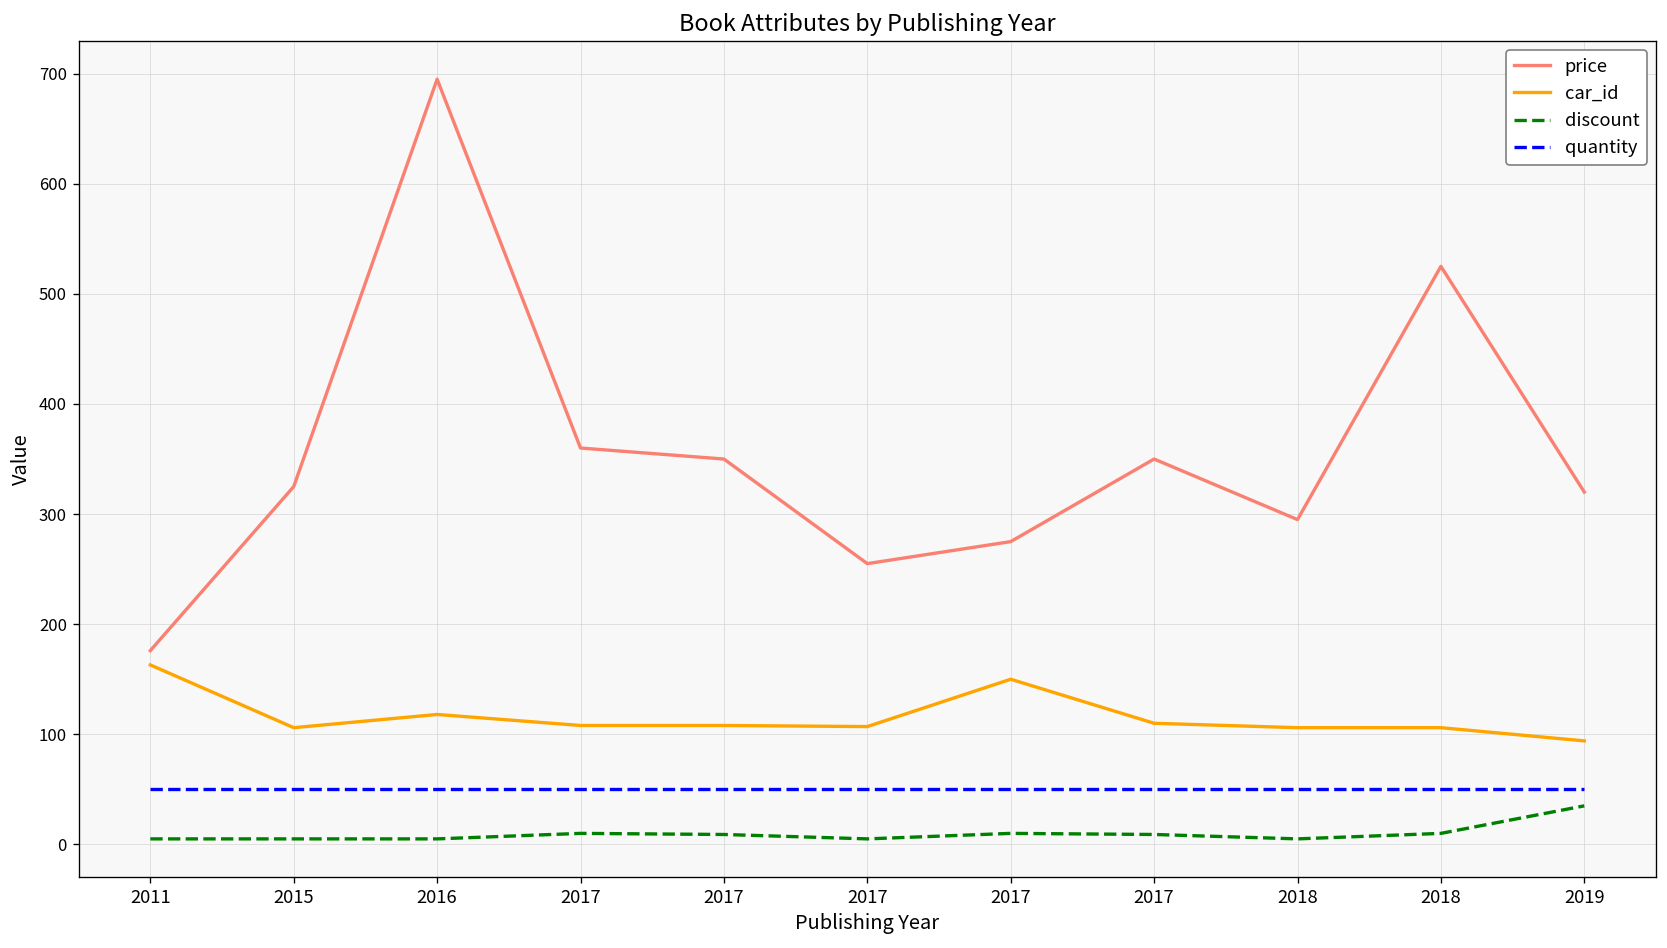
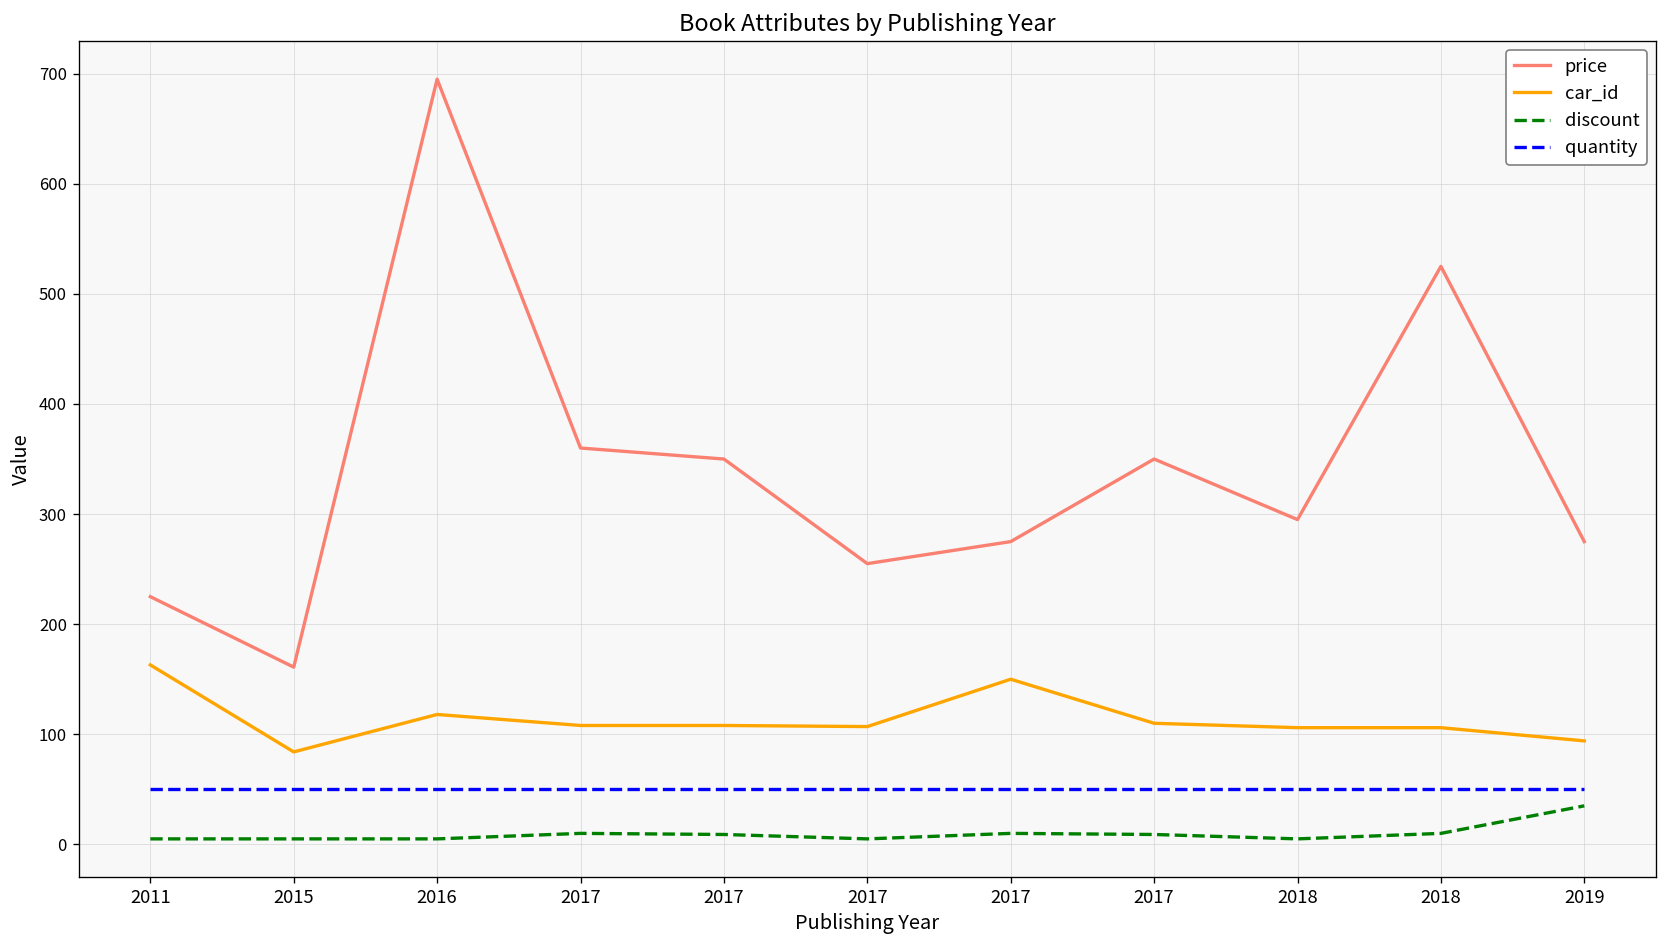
price, 2011: 180 -> 230
price, 2015: 330 -> 160
car_id, 2015: 110 -> 80
price, 2019: 320 -> 280
